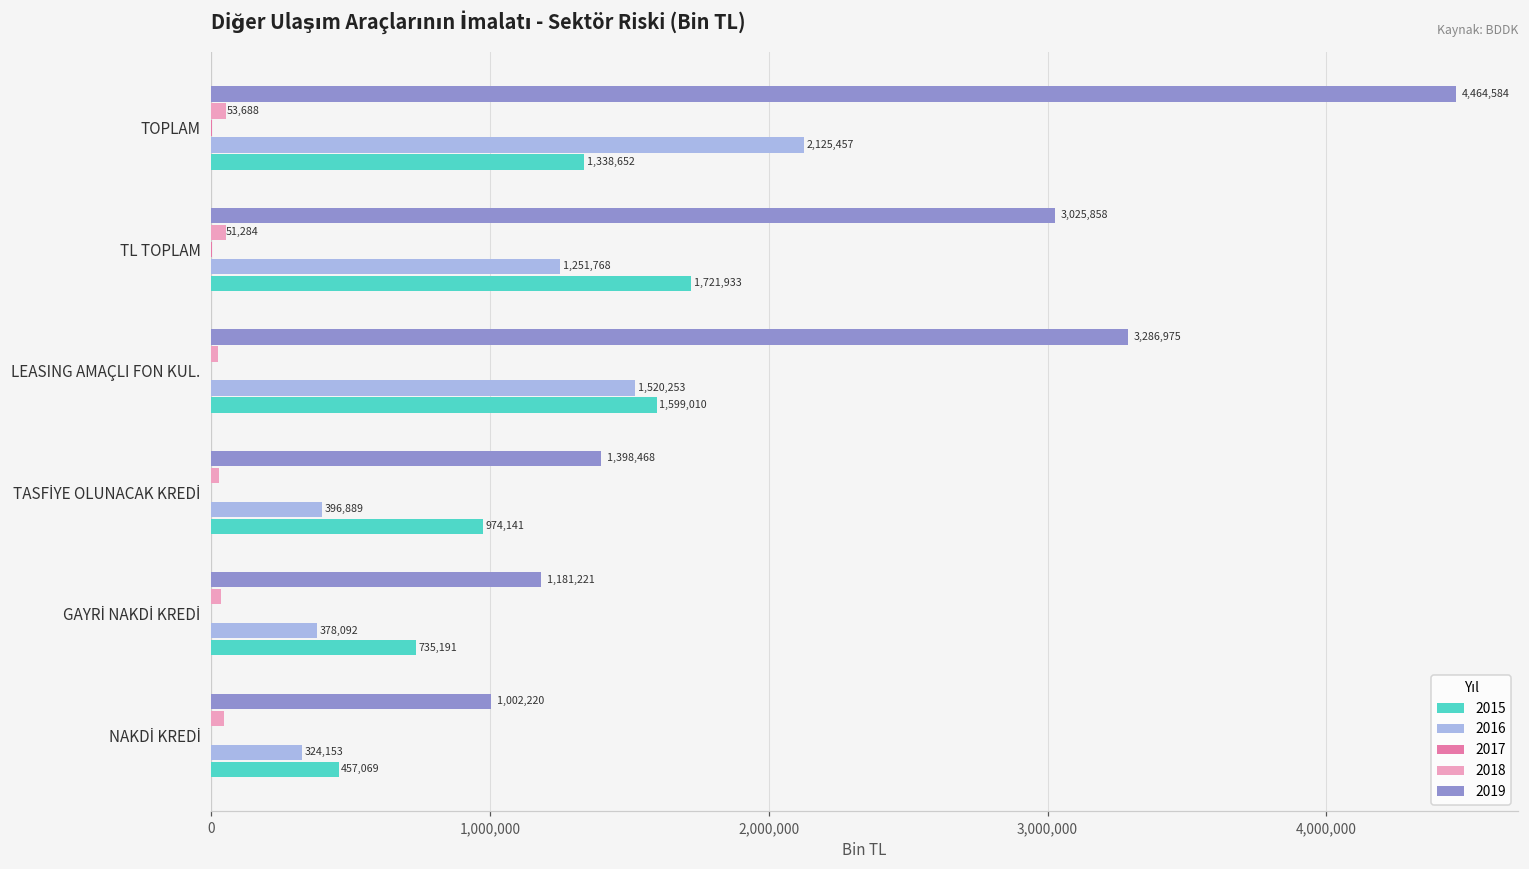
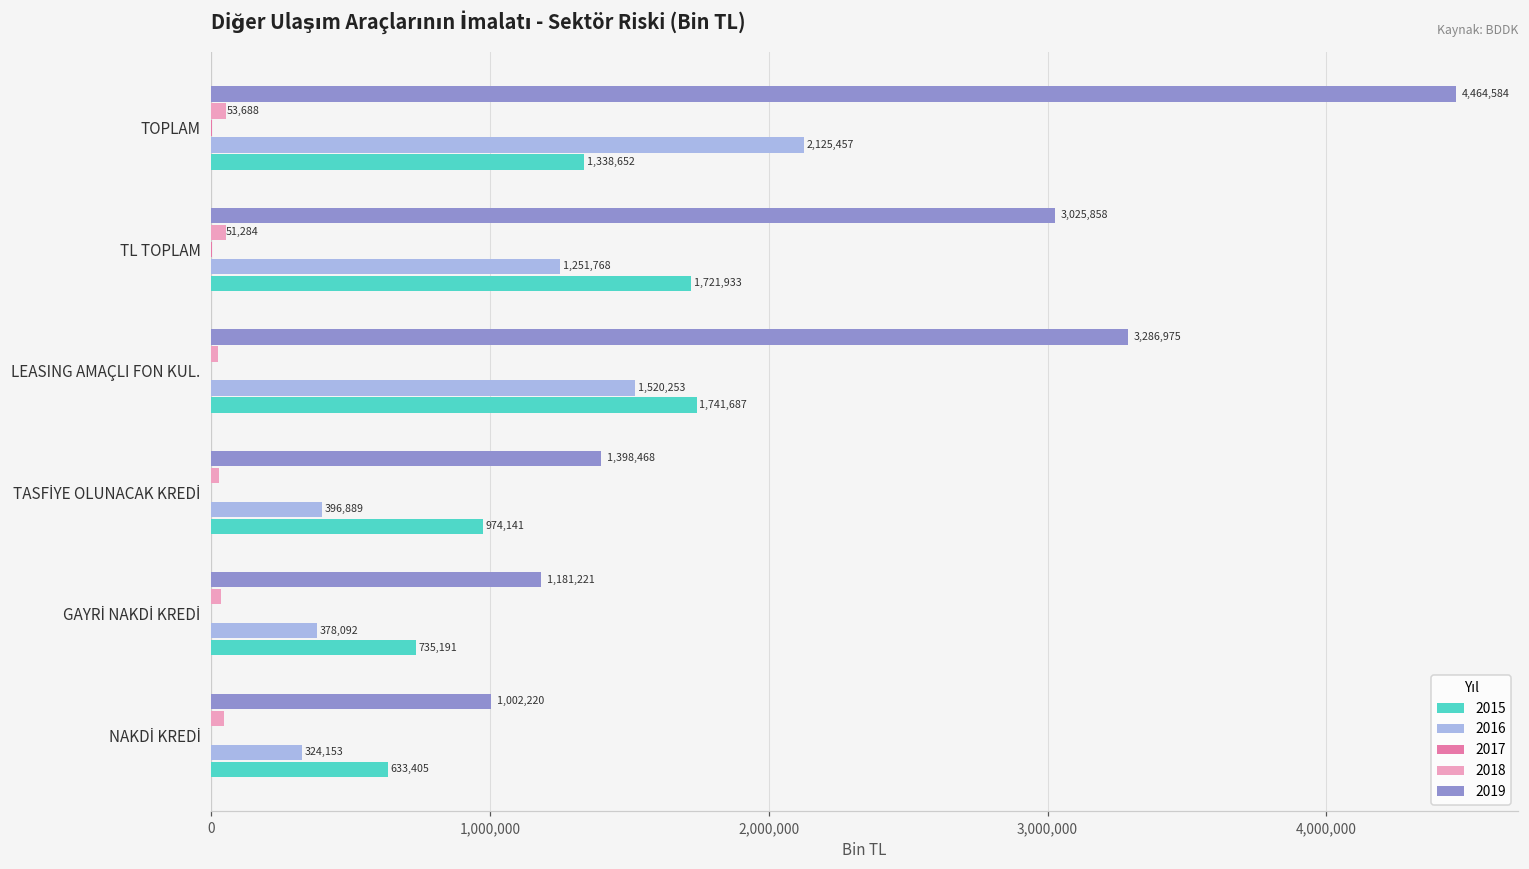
2015, LEASING AMAÇLI FON KUL.: 1,599,010 -> 1,741,687
2015, NAKDİ KREDİ: 457,069 -> 633,405
